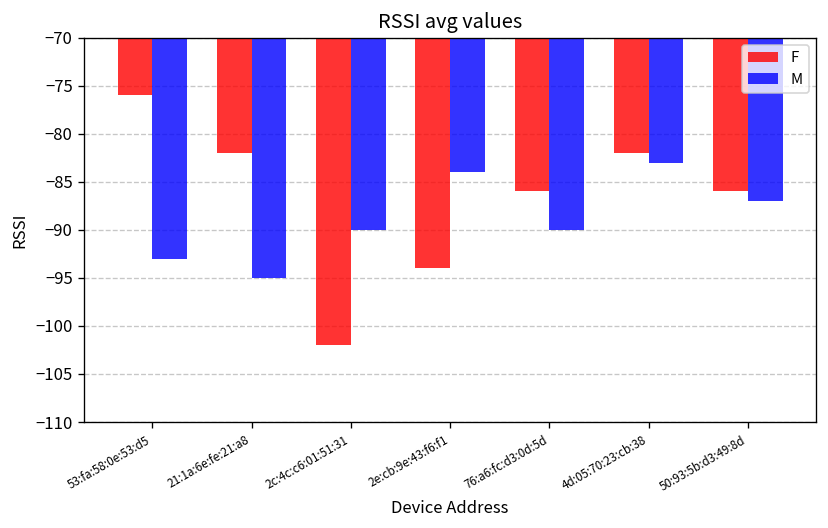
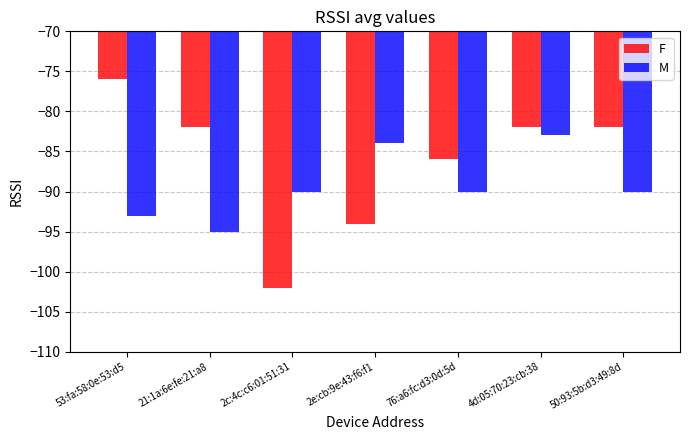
F, 50:93:5b:d3:49:8d: -86 -> -82
M, 50:93:5b:d3:49:8d: -87 -> -90
